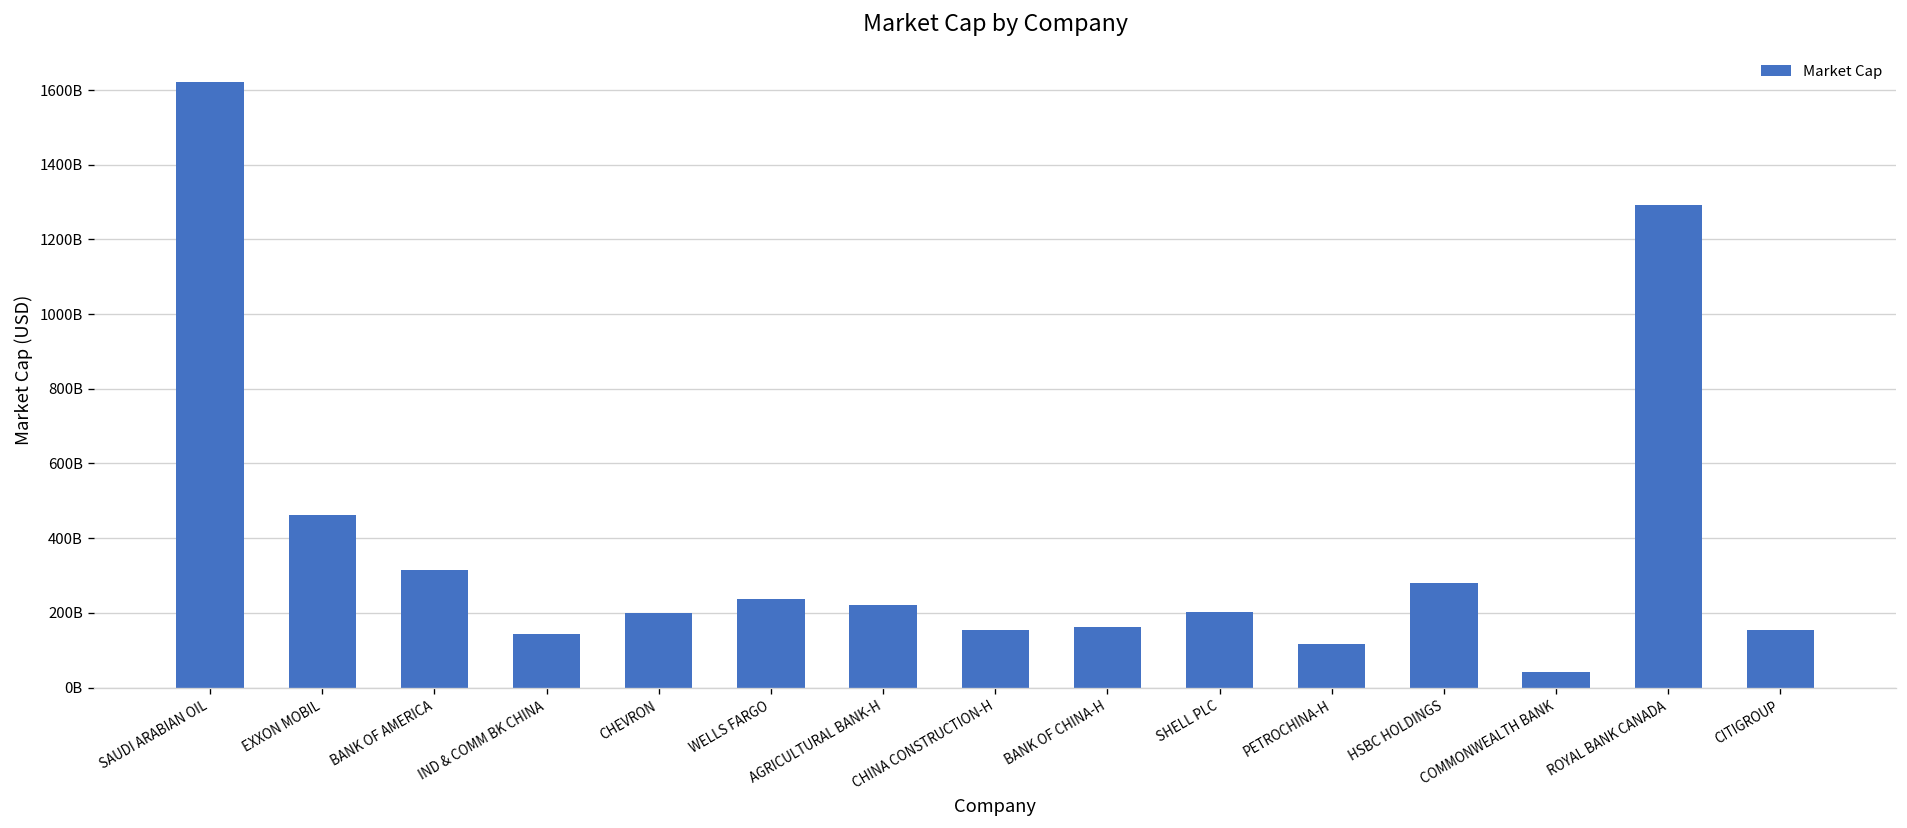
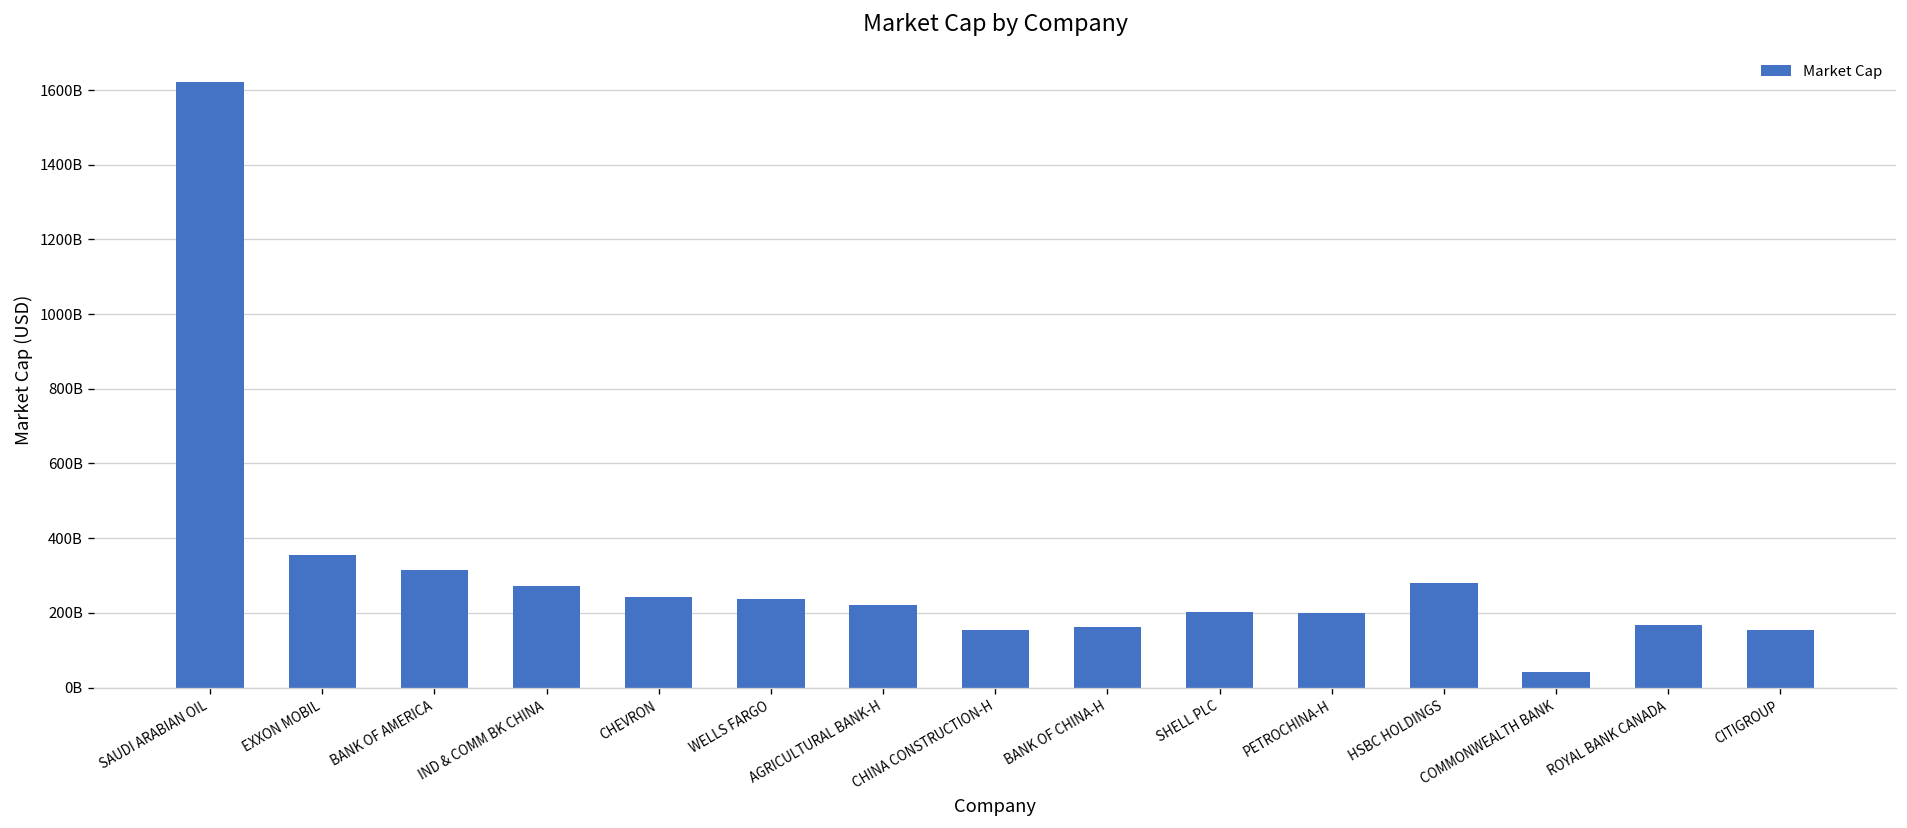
EXXON MOBIL: 460000000000 -> 350000000000
IND & COMM BK CHINA: 140000000000 -> 270000000000
CHEVRON: 200000000000 -> 240000000000
PETROCHINA-H: 120000000000 -> 200000000000
ROYAL BANK CANADA: 1290000000000 -> 170000000000
